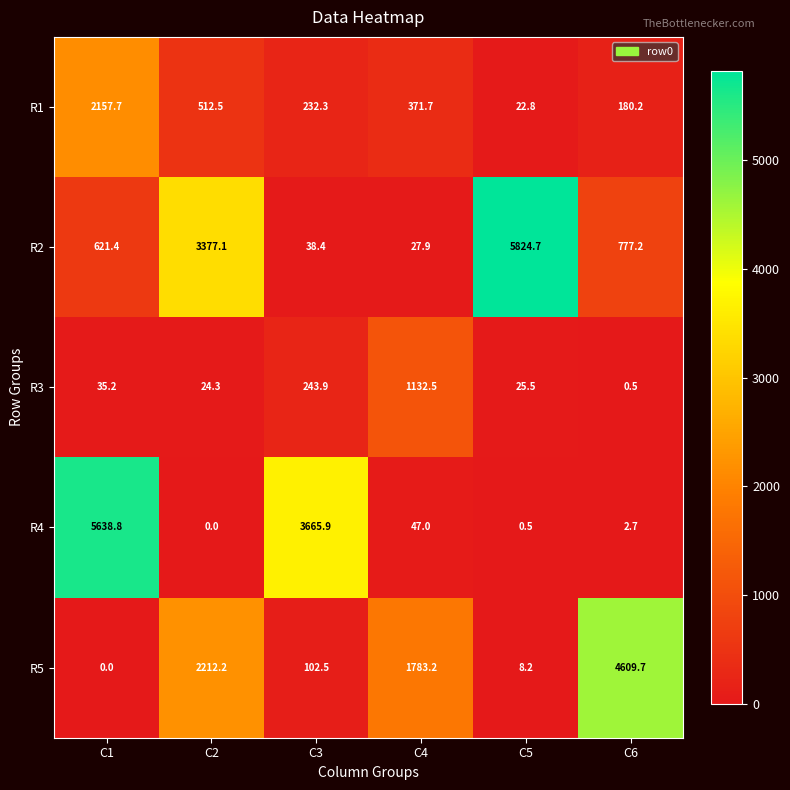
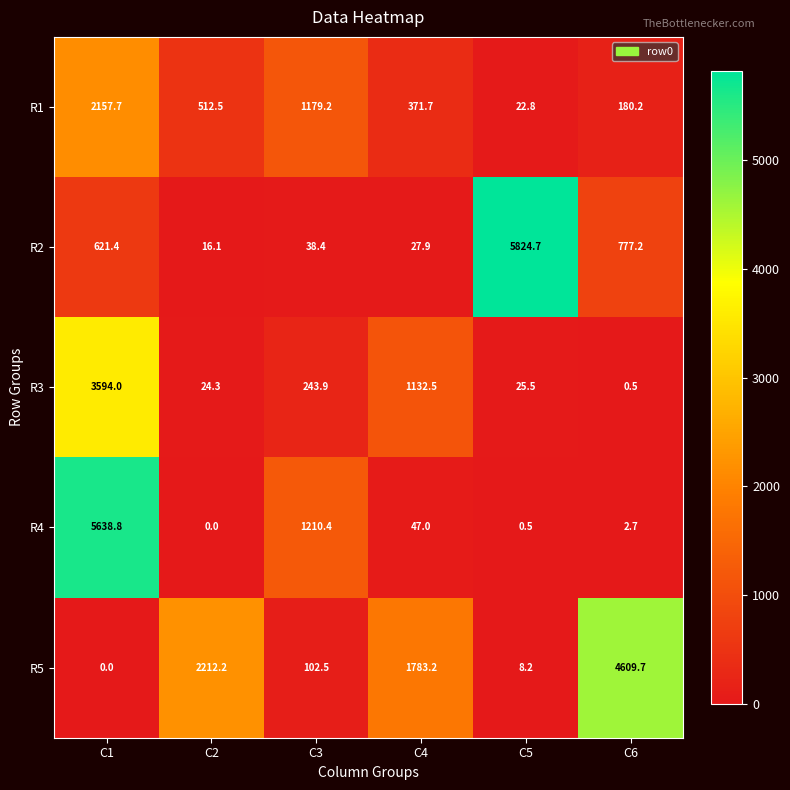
R1, C3: 232.3 -> 1179.2
R2, C2: 3377.1 -> 16.1
R3, C1: 35.2 -> 3594.0
R4, C3: 3665.9 -> 1210.4
